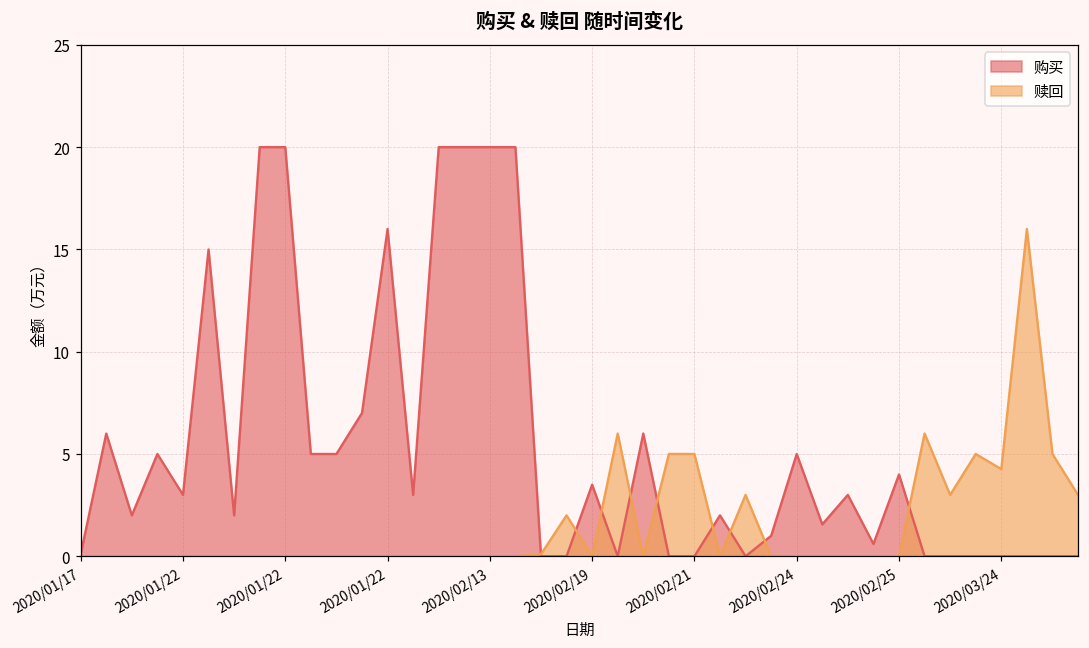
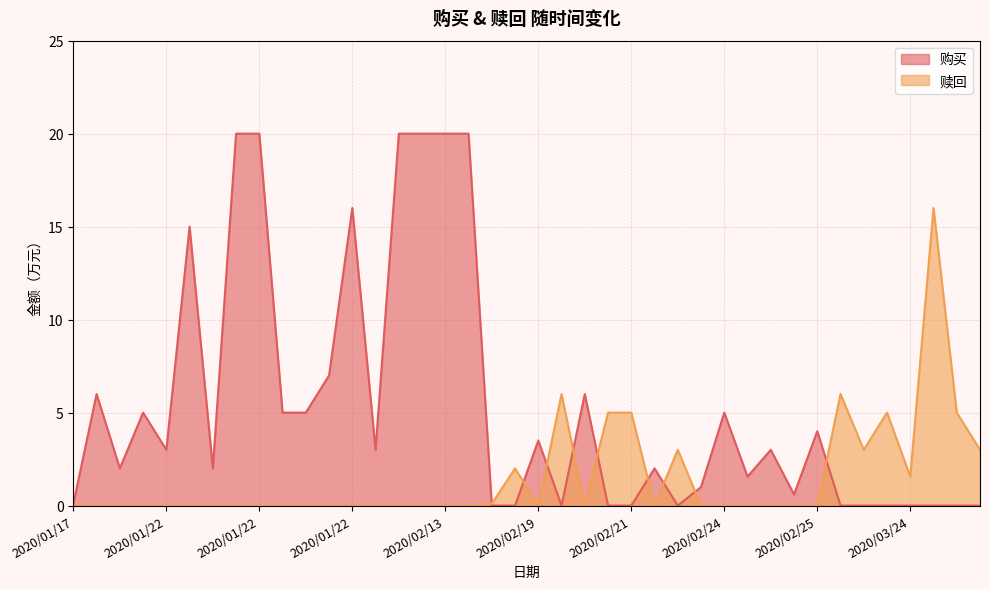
赎回, 2020/03/24: 4.3 -> 1.6
